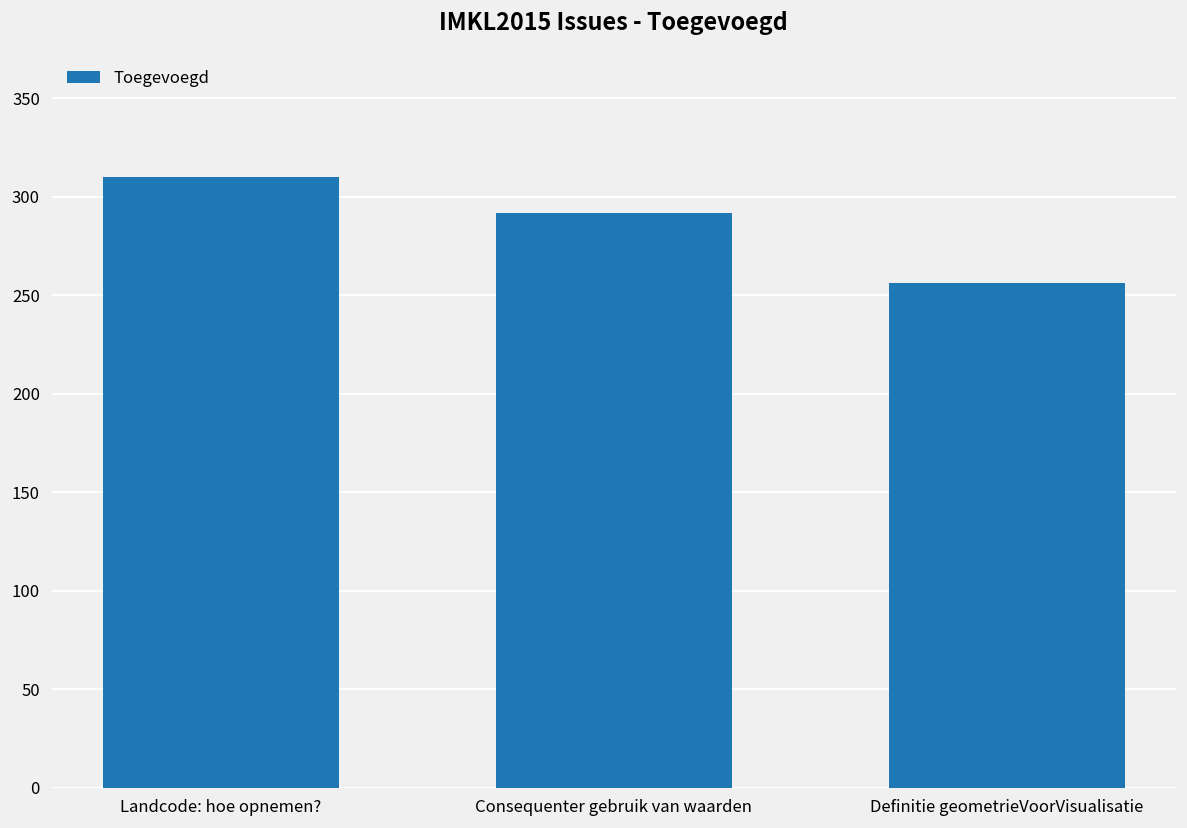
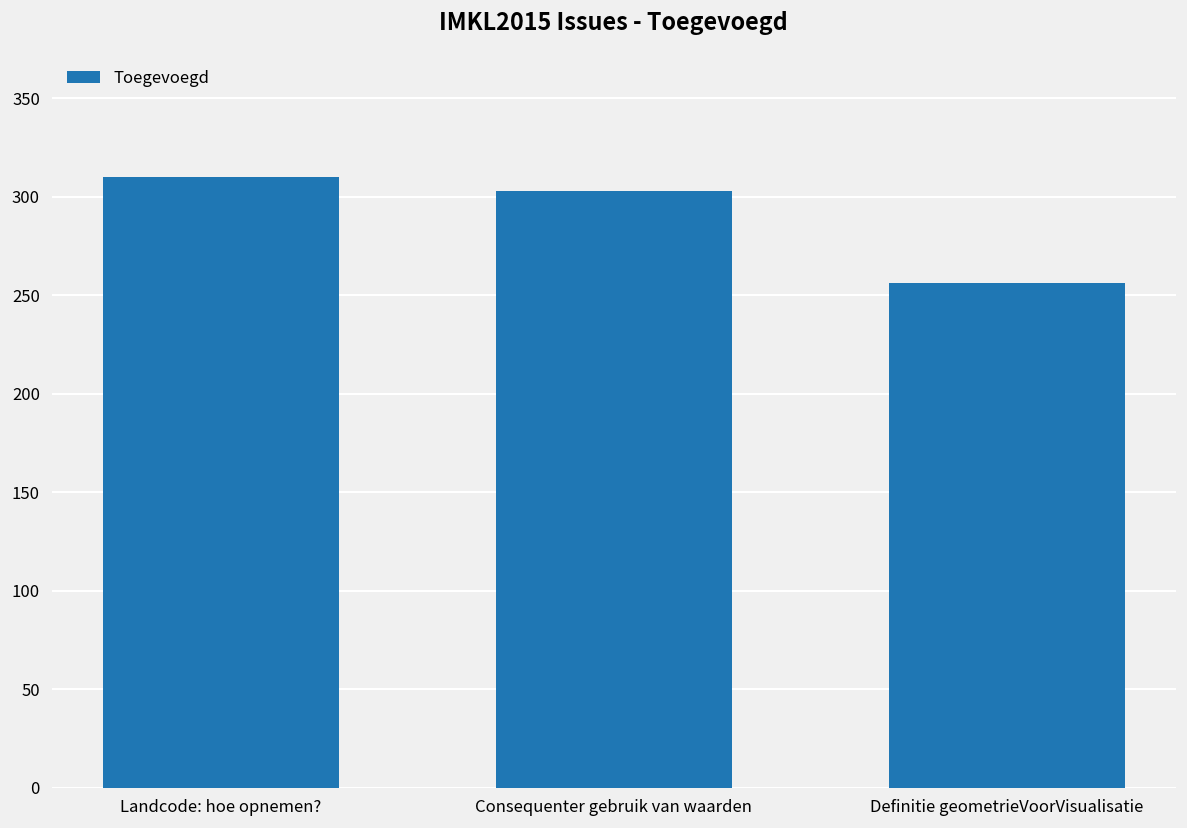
Consequenter gebruik van waarden: 292 -> 303
